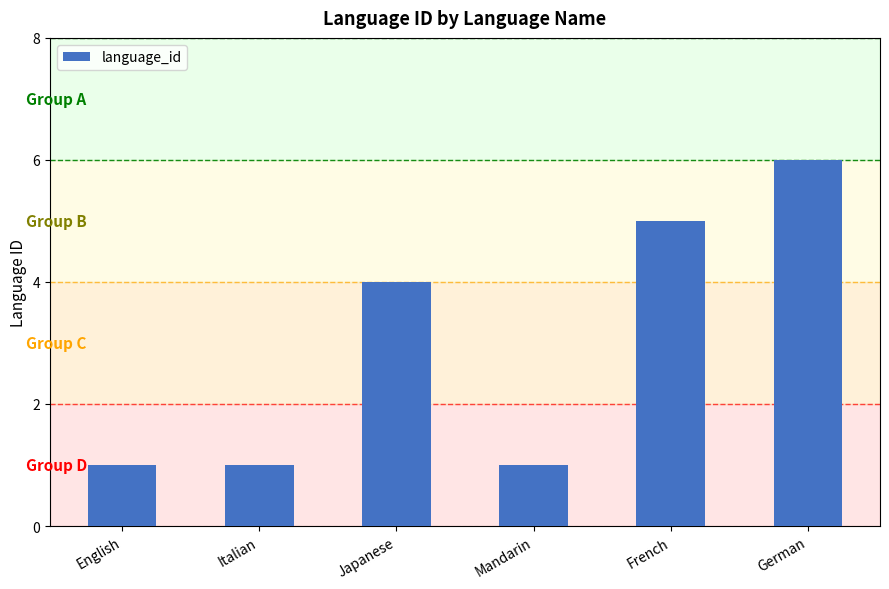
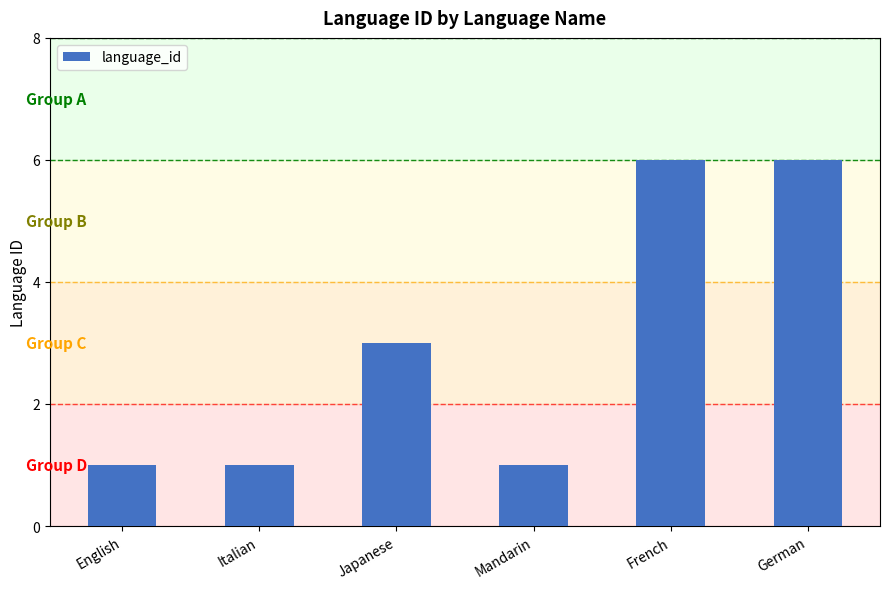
Japanese: 4 -> 3
French: 5 -> 6
